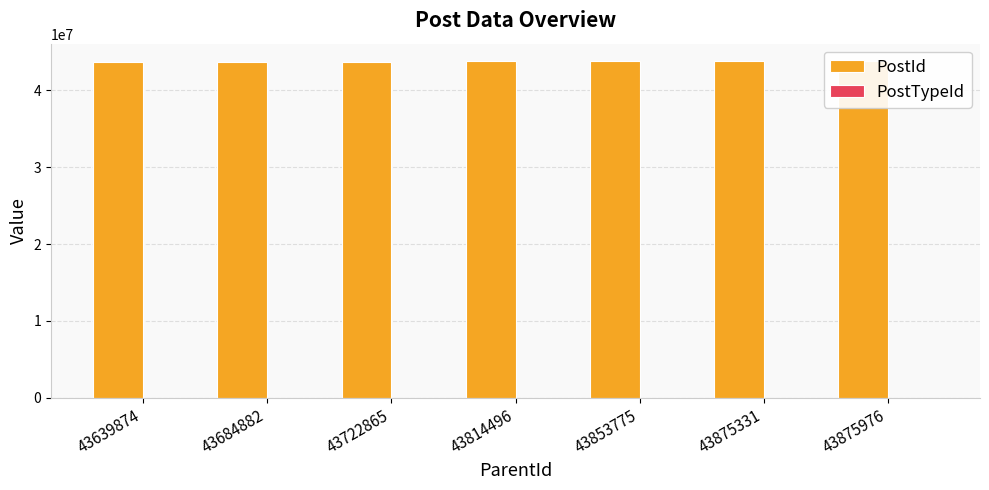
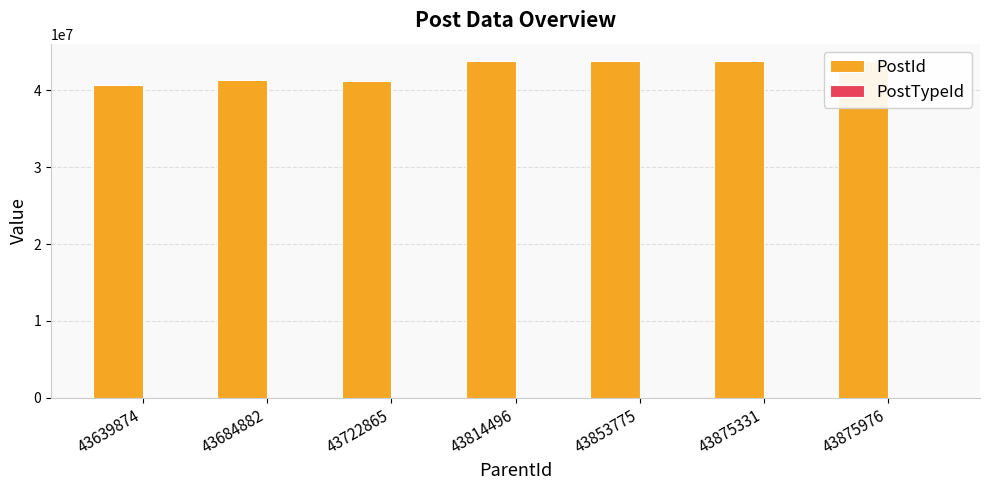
PostId, 43639874: 44000000 -> 41000000
PostId, 43684882: 44000000 -> 41000000
PostId, 43722865: 44000000 -> 41000000
